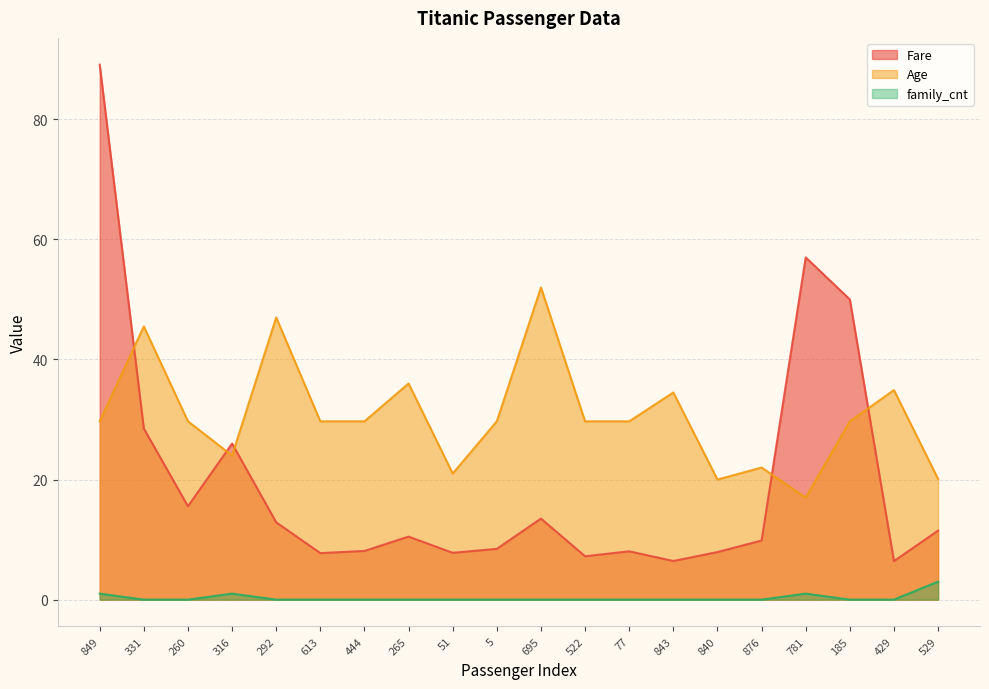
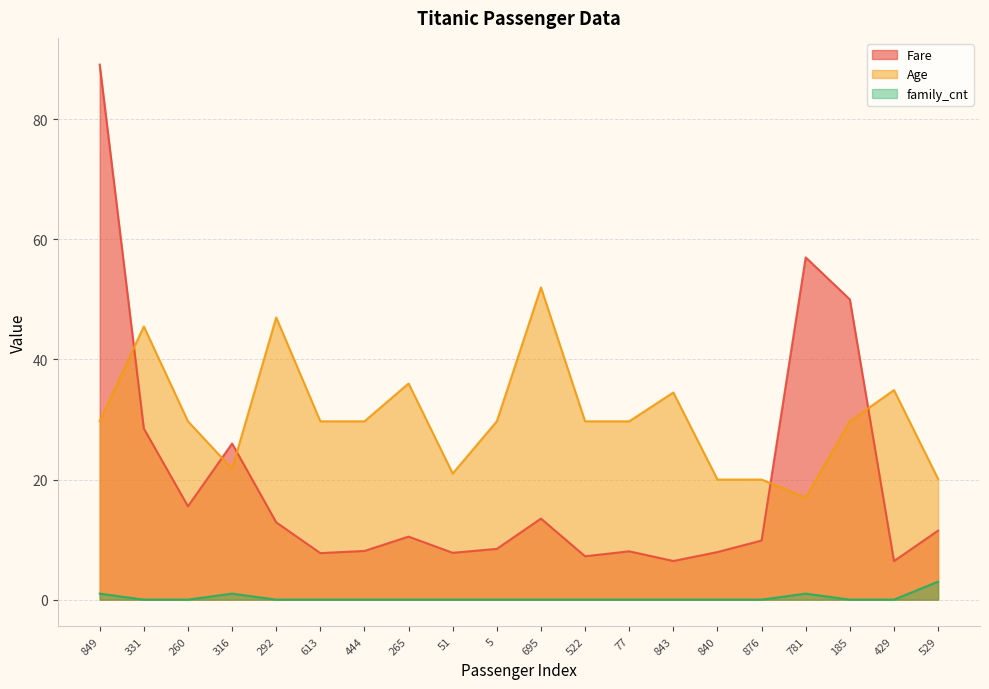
Age, 316: 24 -> 22
Age, 876: 22 -> 20
